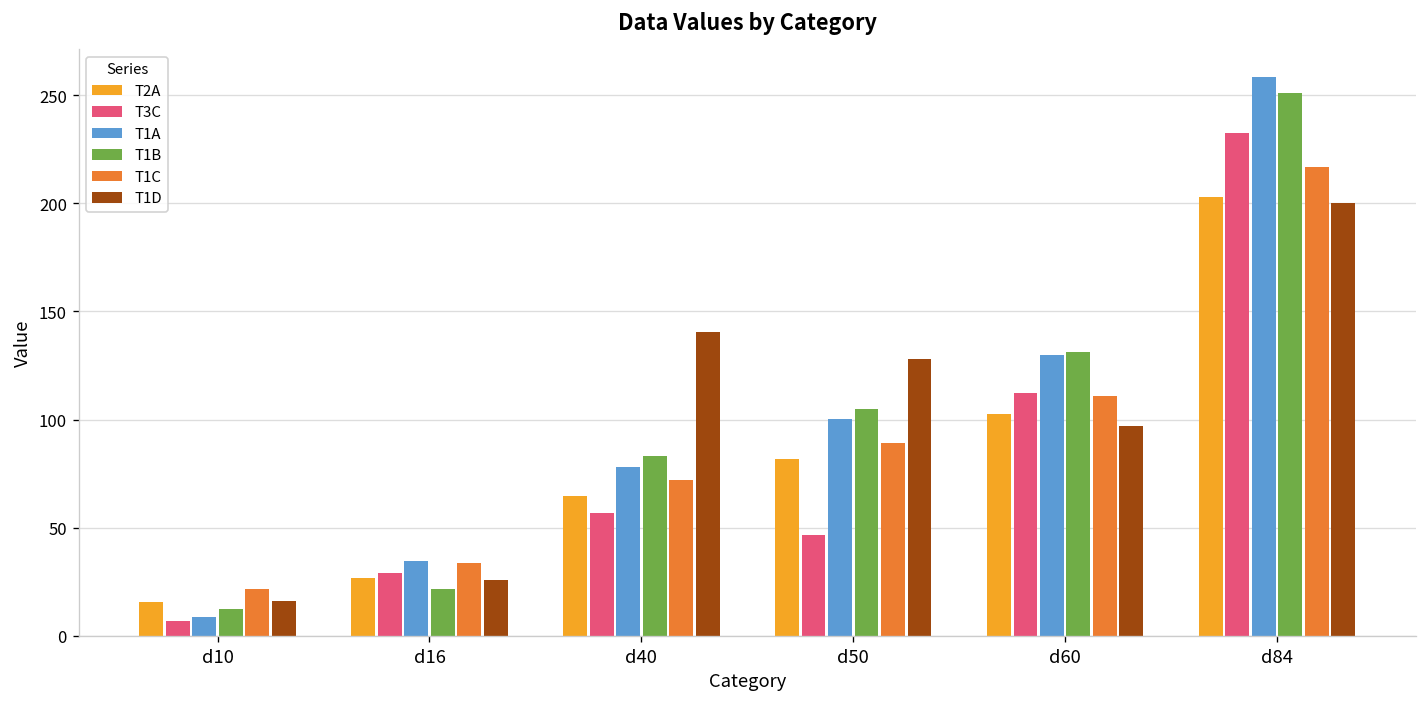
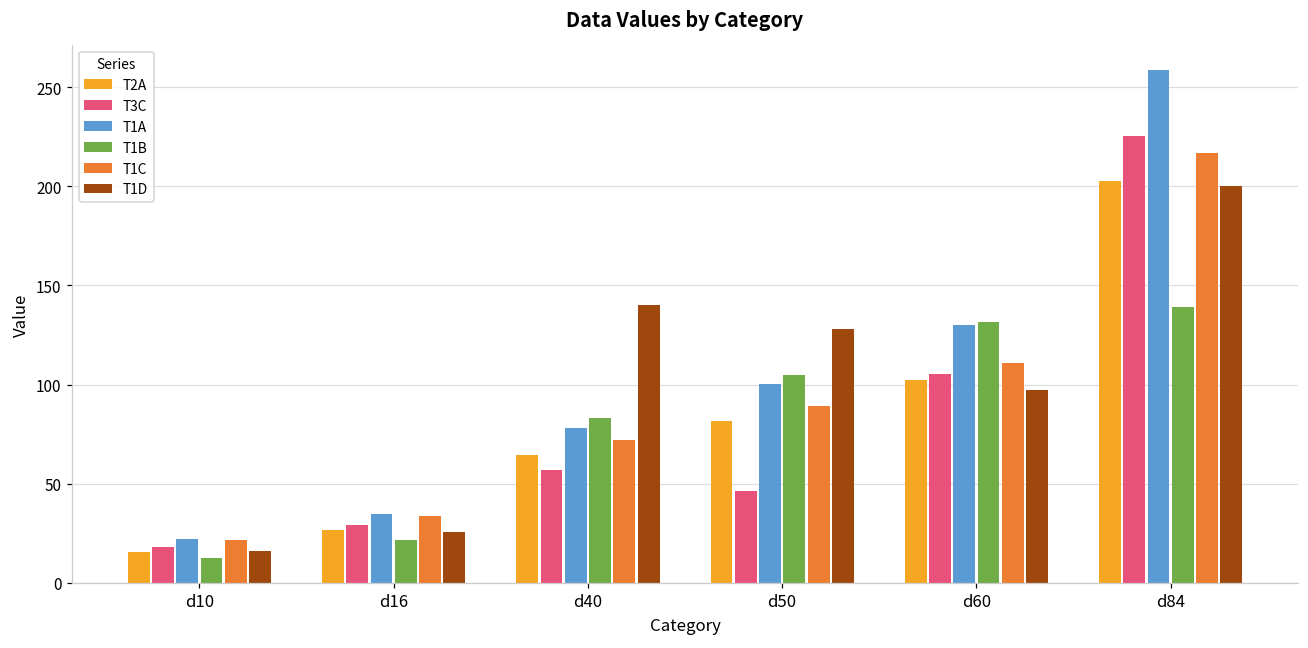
T3C, d10: 7 -> 18
T1A, d10: 9 -> 22
T3C, d60: 112 -> 105
T3C, d84: 232 -> 225
T1B, d84: 251 -> 139
